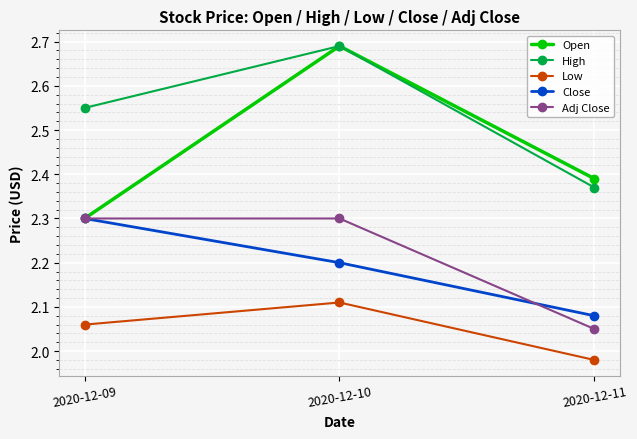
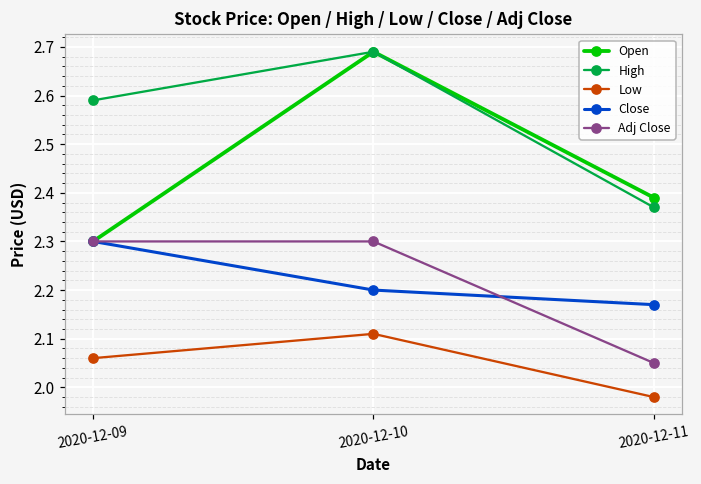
High, 2020-12-09: 2.55 -> 2.59
Close, 2020-12-11: 2.08 -> 2.17
